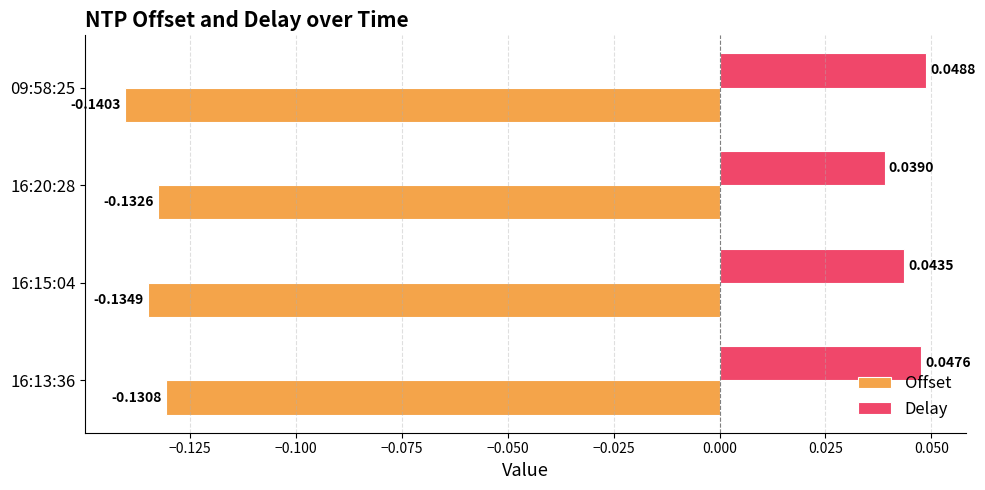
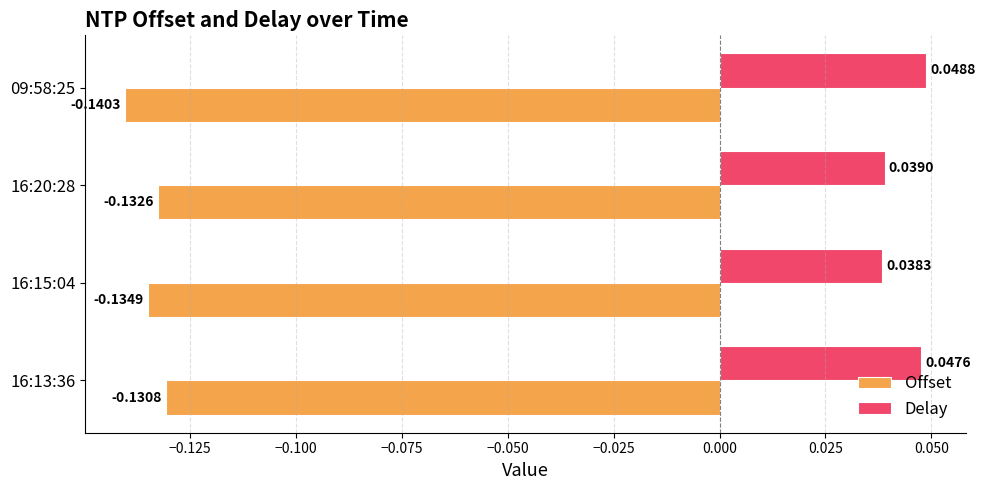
Delay, 16:15:04: 0.0435 -> 0.0383
